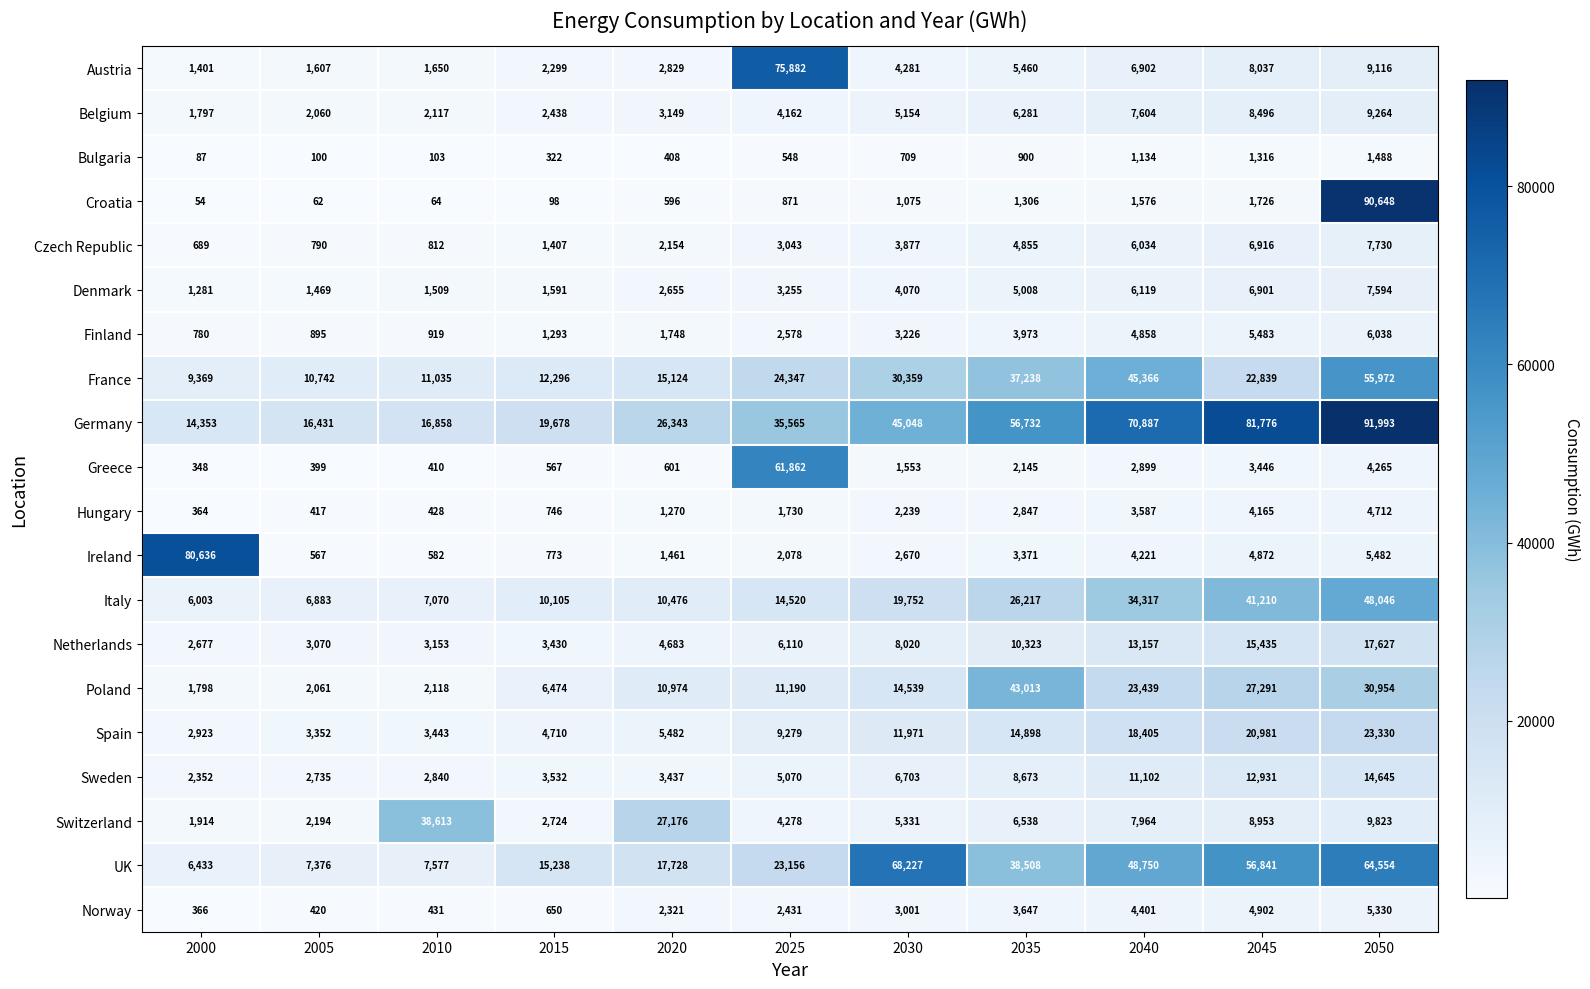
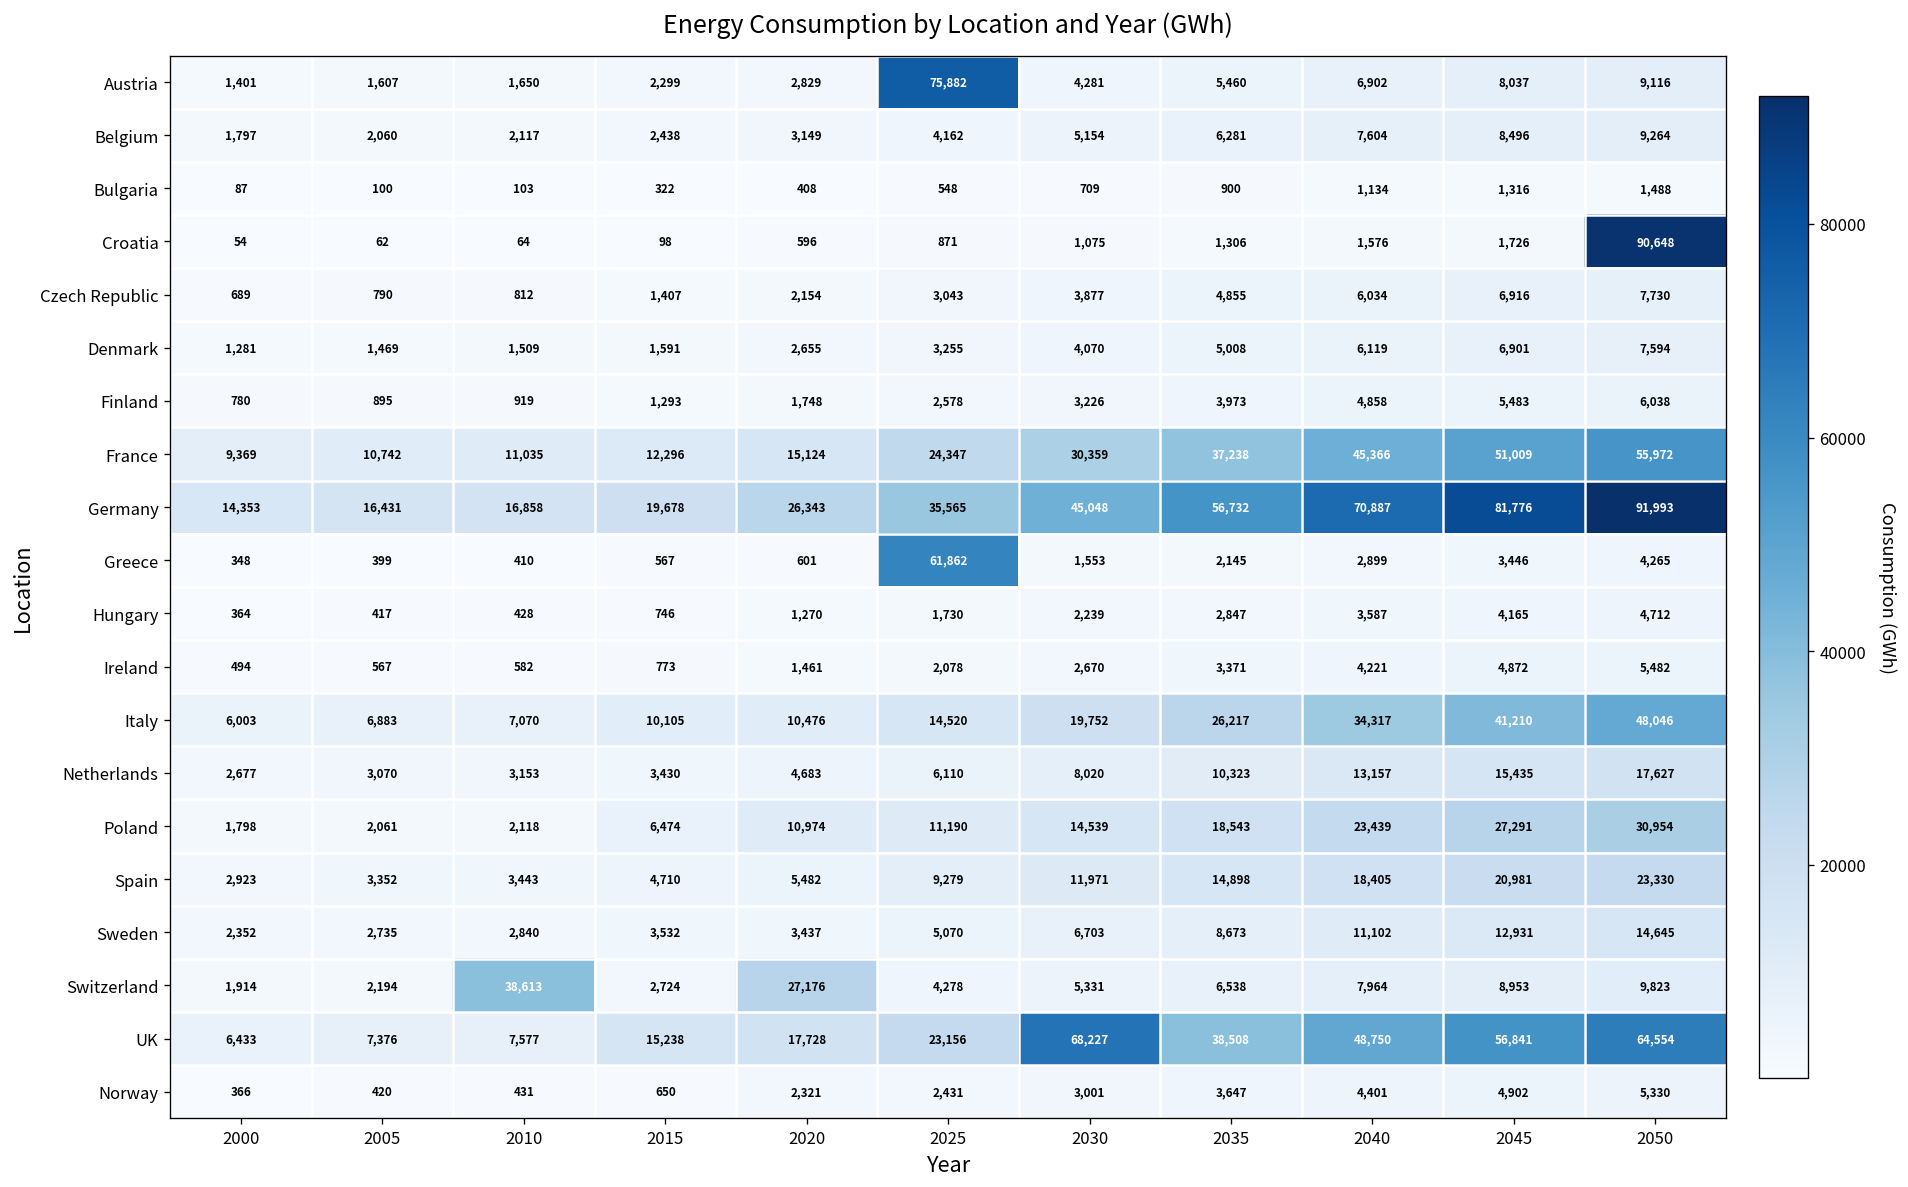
France, 2045: 22,839 -> 51,009
Ireland, 2000: 80,636 -> 494
Poland, 2035: 43,013 -> 18,543
